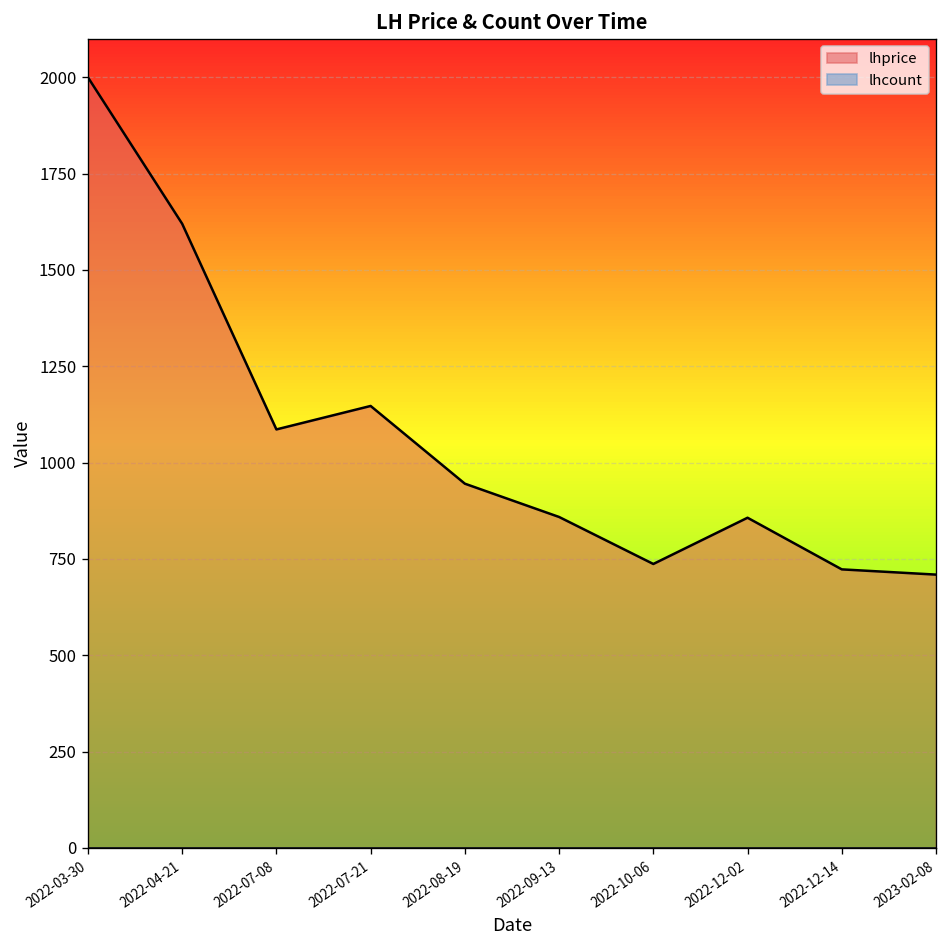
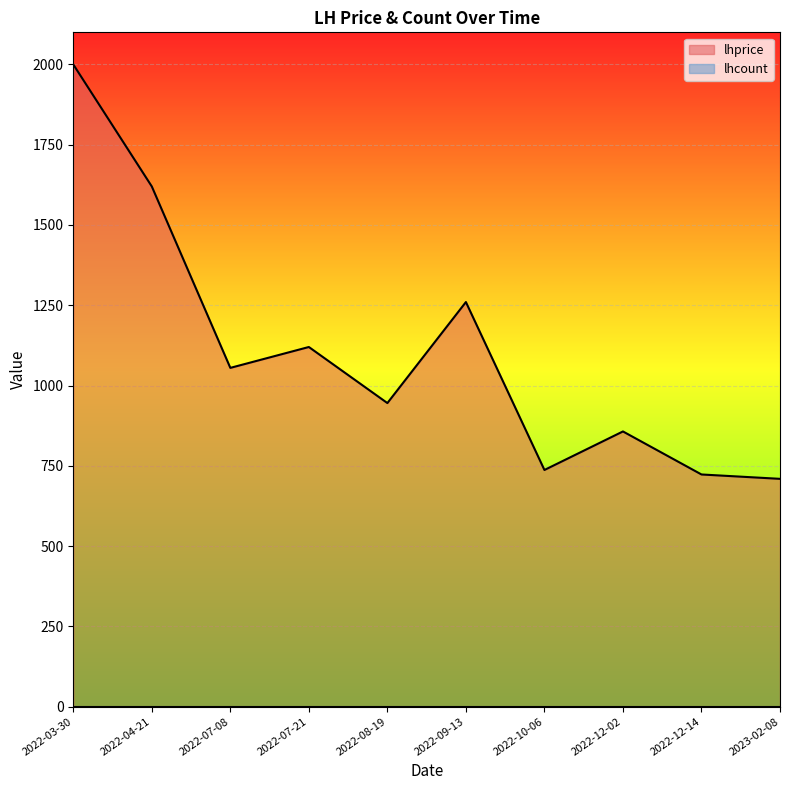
lhprice, 2022-07-08: 1090 -> 1060
lhprice, 2022-07-21: 1150 -> 1120
lhprice, 2022-09-13: 860 -> 1260
